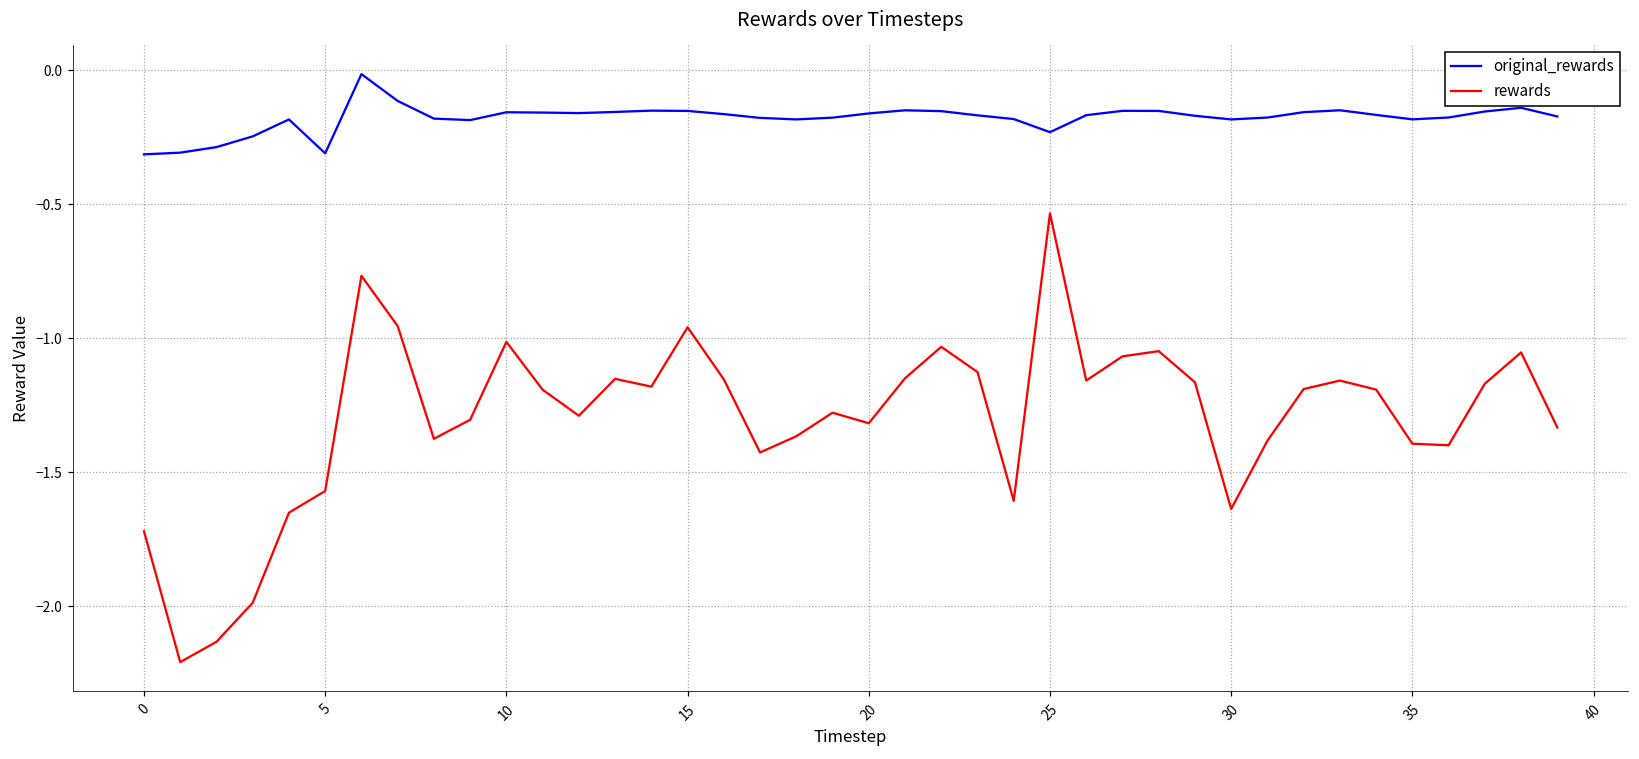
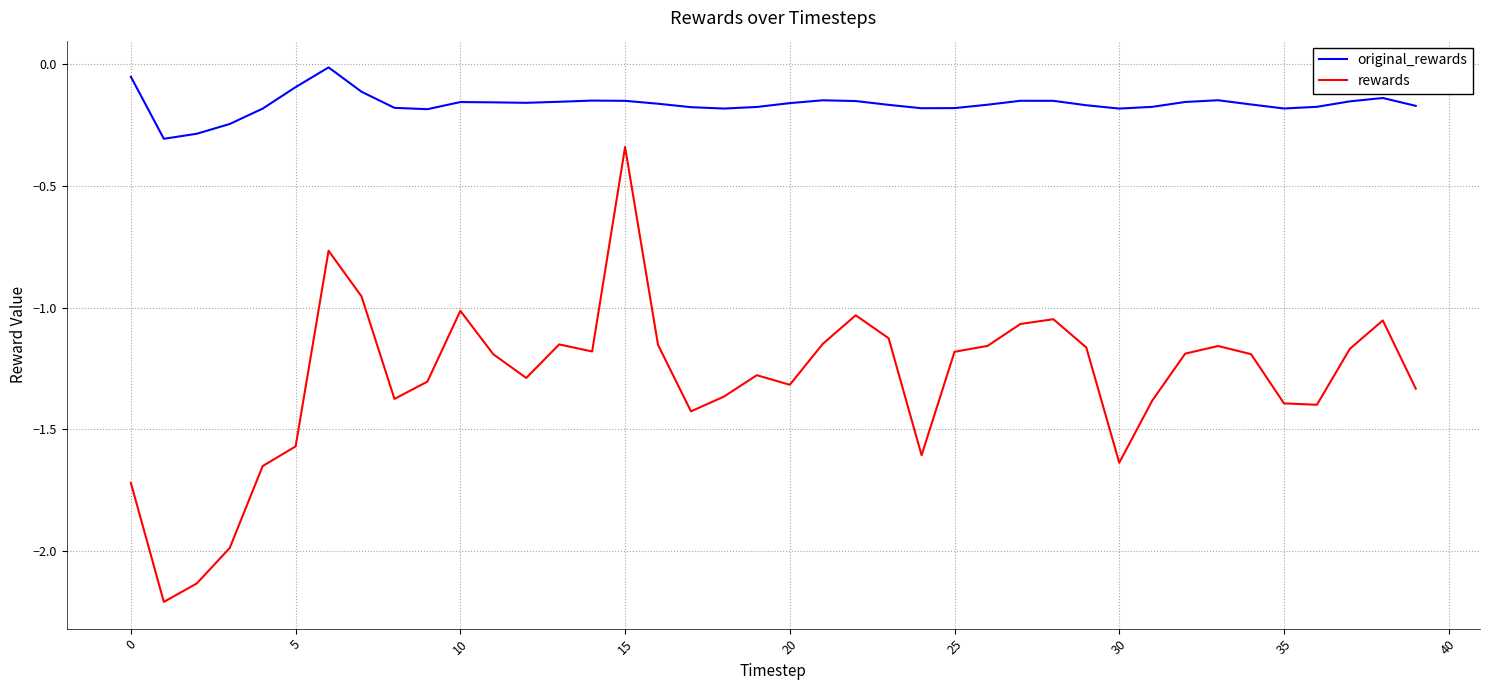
original_rewards, 0: -0.31 -> -0.05
original_rewards, 5: -0.31 -> -0.09
rewards, 15: -0.96 -> -0.34
original_rewards, 25: -0.23 -> -0.18
rewards, 25: -0.53 -> -1.18
